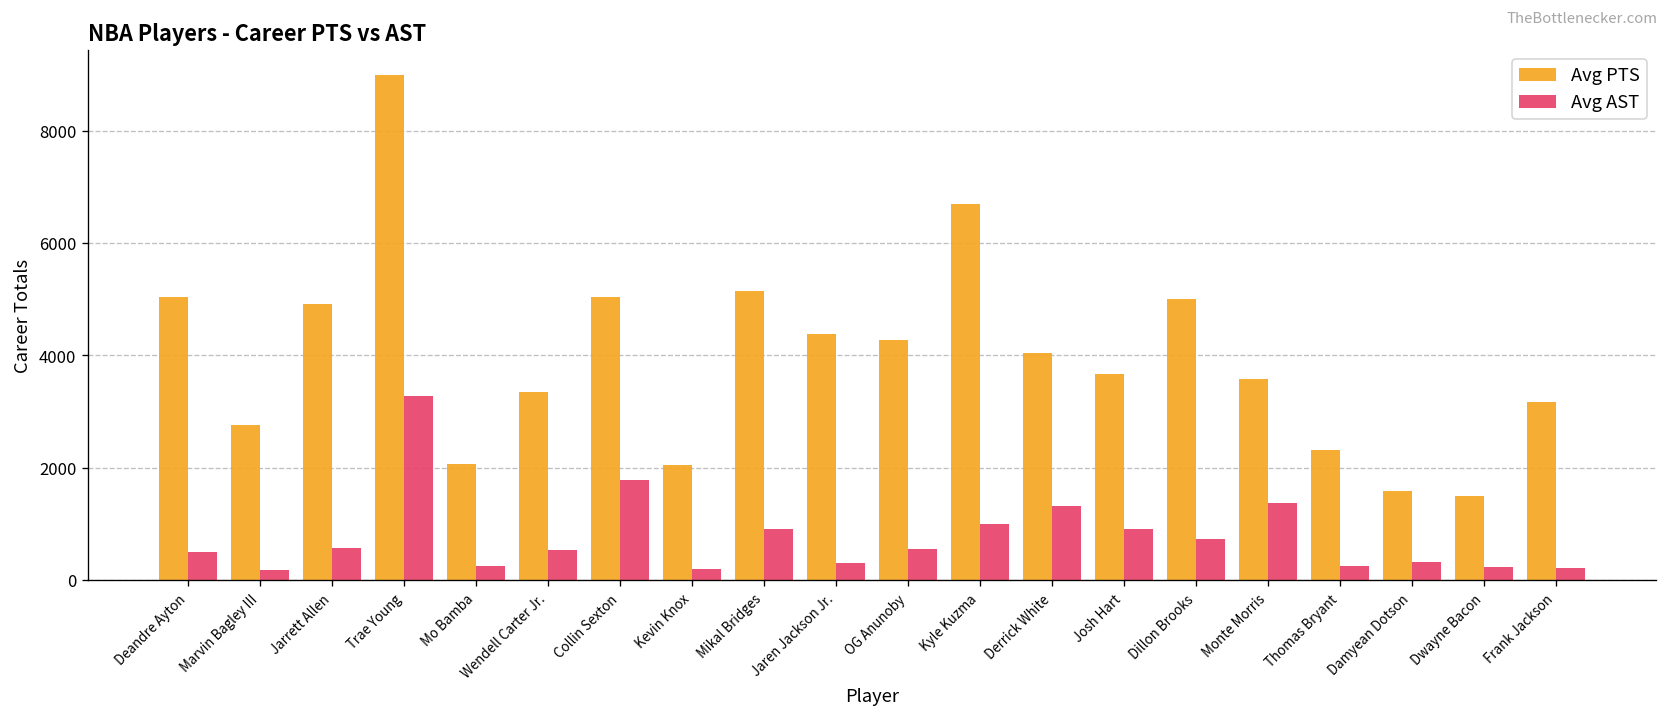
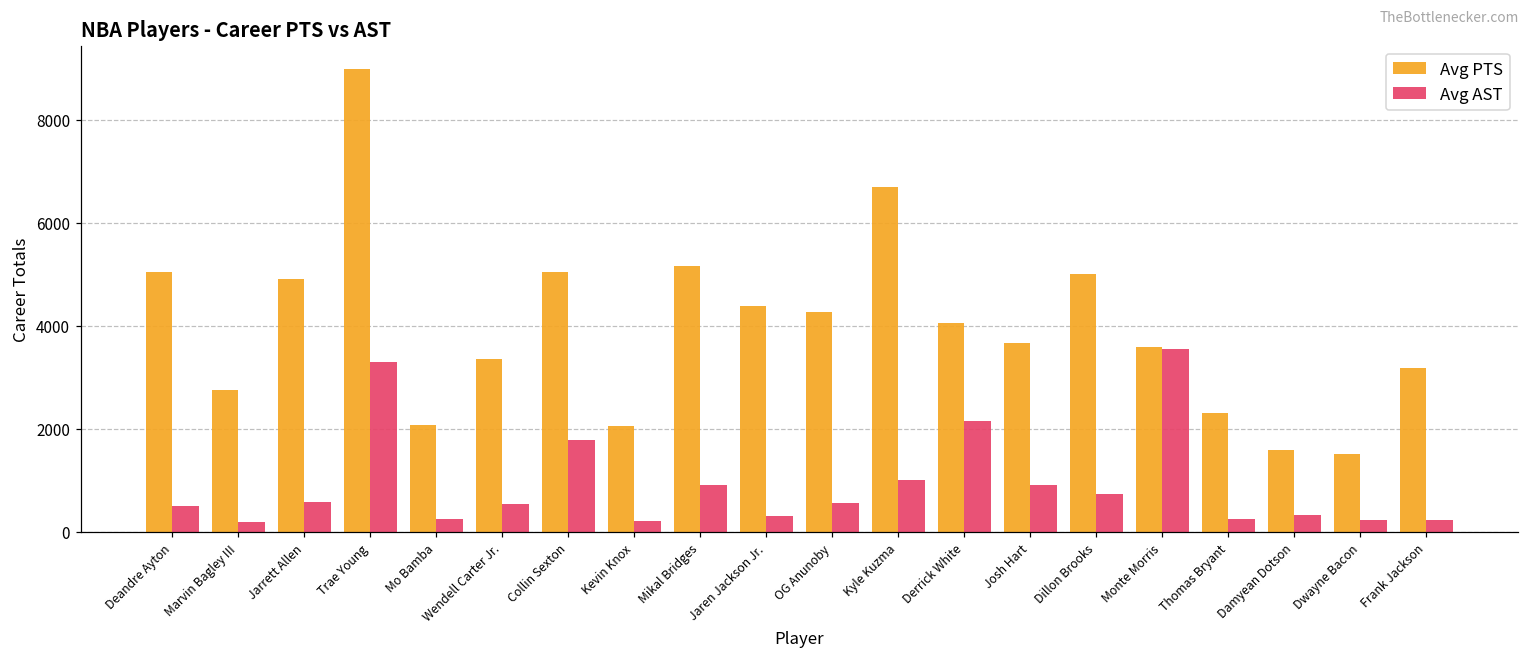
Avg AST, Derrick White: 1300 -> 2200
Avg AST, Monte Morris: 1400 -> 3600
